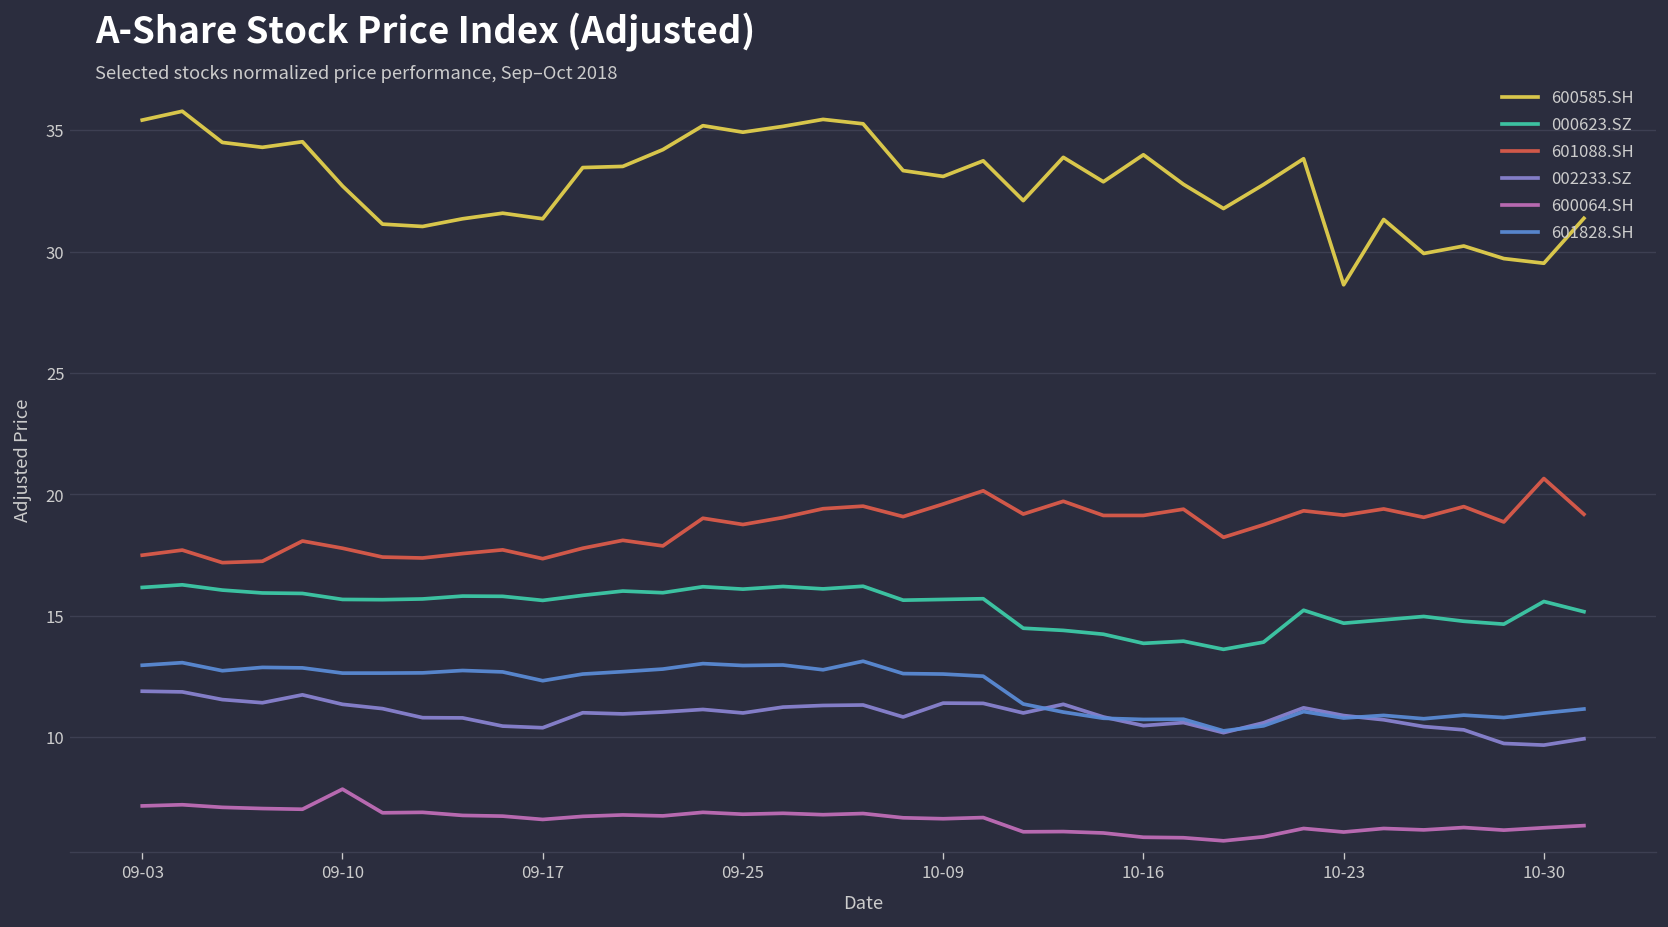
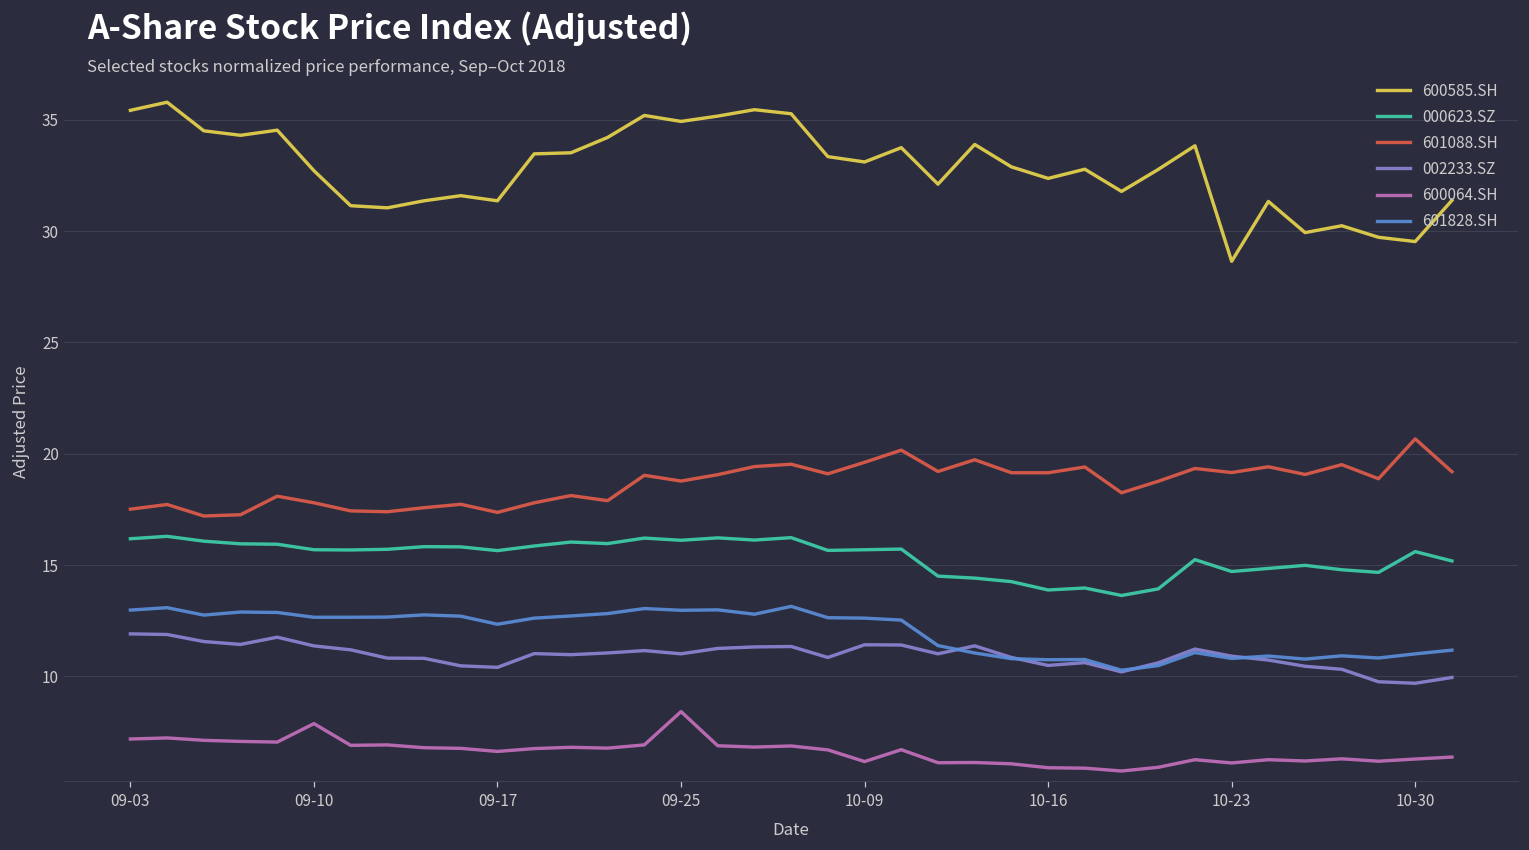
600064.SH, 09-25: 6.8 -> 8.4
600064.SH, 10-09: 6.6 -> 6.2
600585.SH, 10-16: 34.0 -> 32.4
